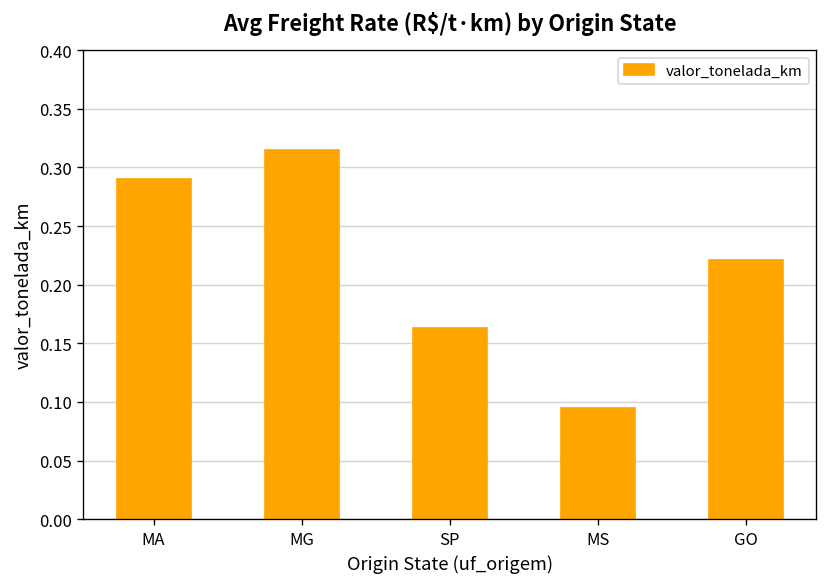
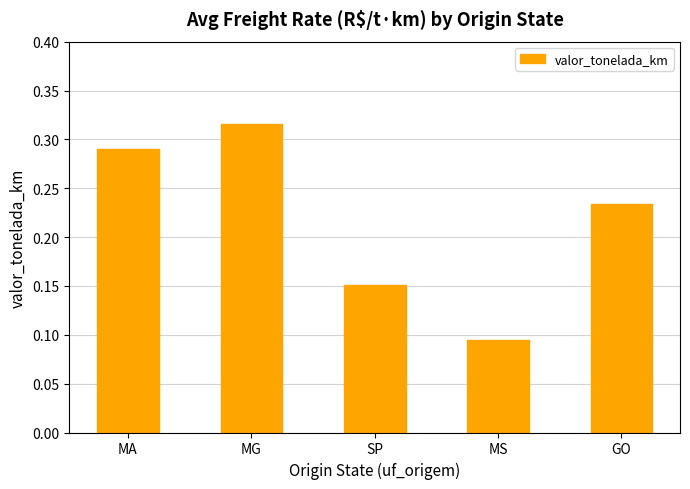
SP: 0.16 -> 0.15
GO: 0.22 -> 0.23
